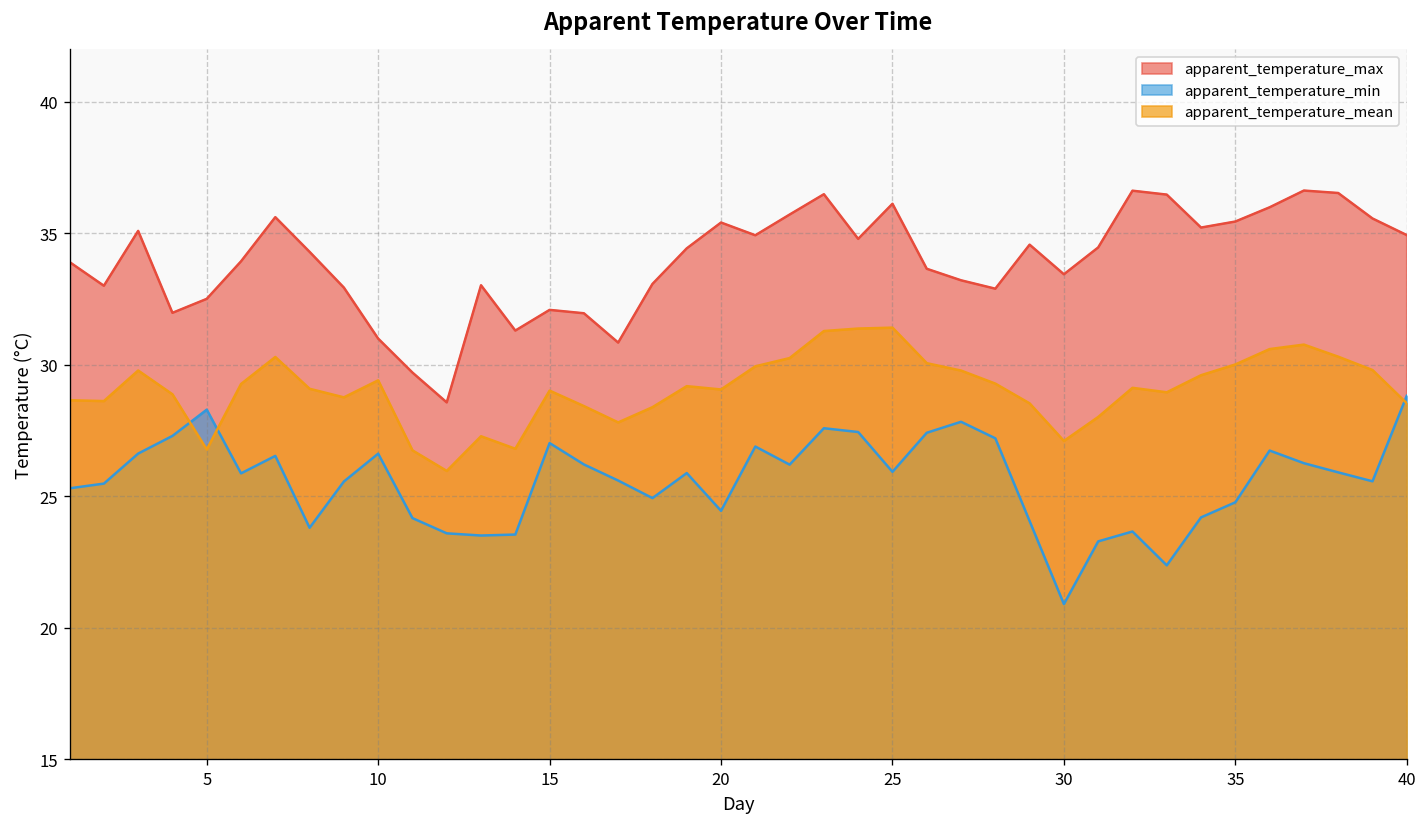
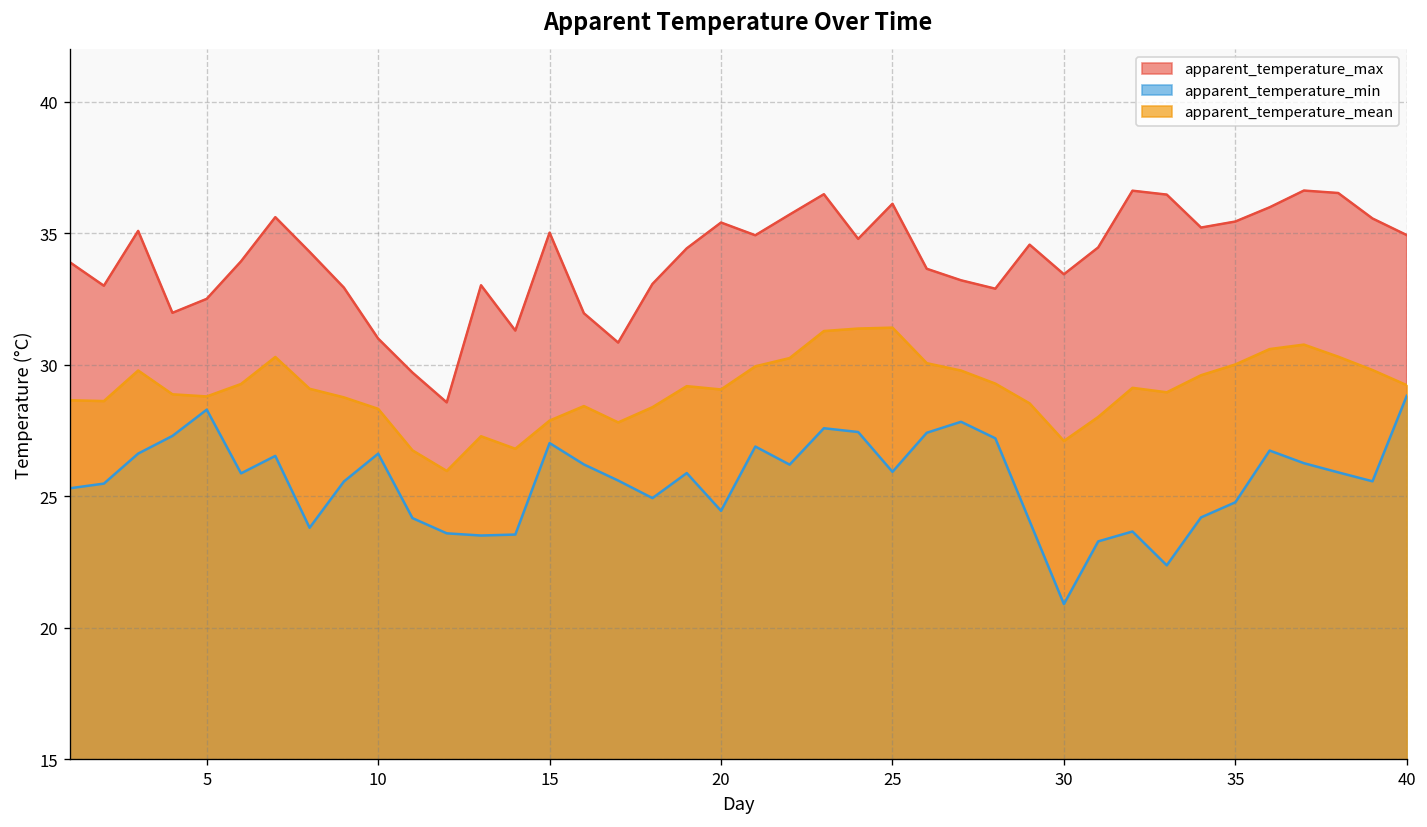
apparent_temperature_mean, 5: 26.8 -> 28.8
apparent_temperature_mean, 10: 29.4 -> 28.3
apparent_temperature_max, 15: 32.1 -> 35.0
apparent_temperature_mean, 15: 29.0 -> 27.9
apparent_temperature_mean, 40: 28.5 -> 29.2
